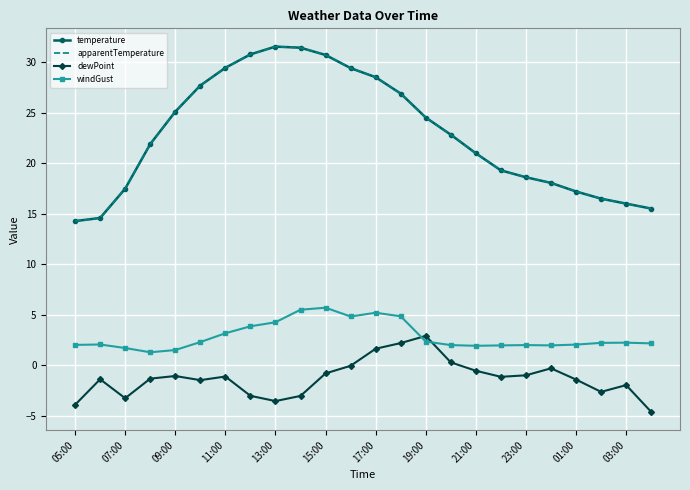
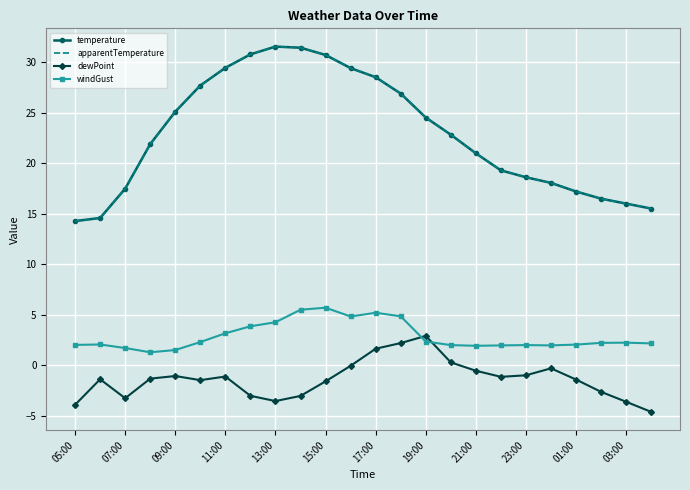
dewPoint, 15:00: -0.8 -> -1.6
dewPoint, 03:00: -2.0 -> -3.6
